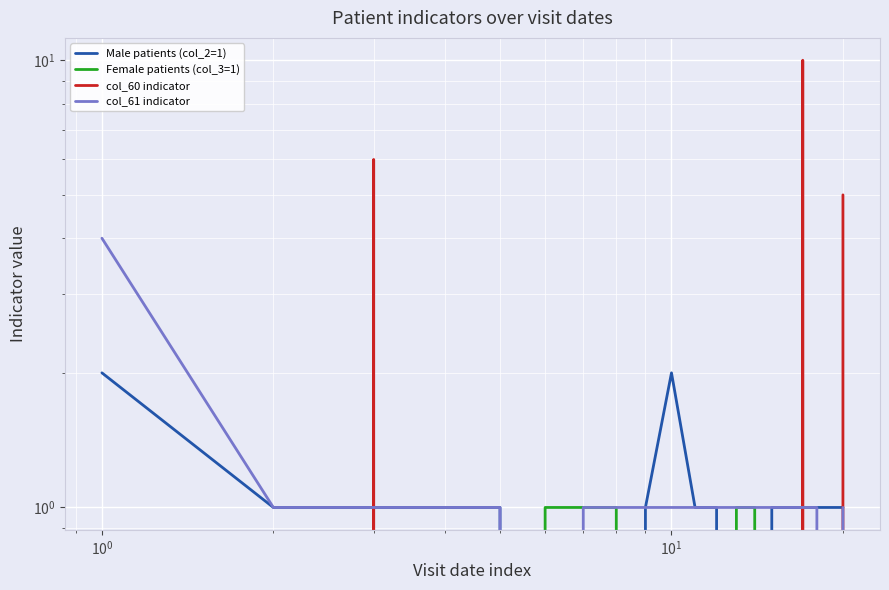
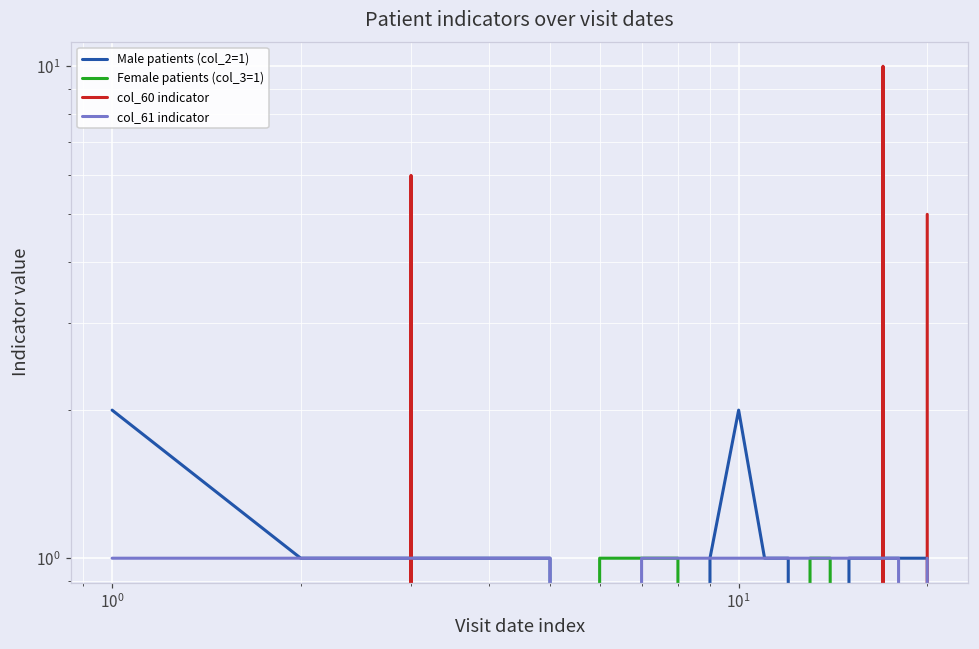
col_61 indicator, 10^0: 4 -> 1
